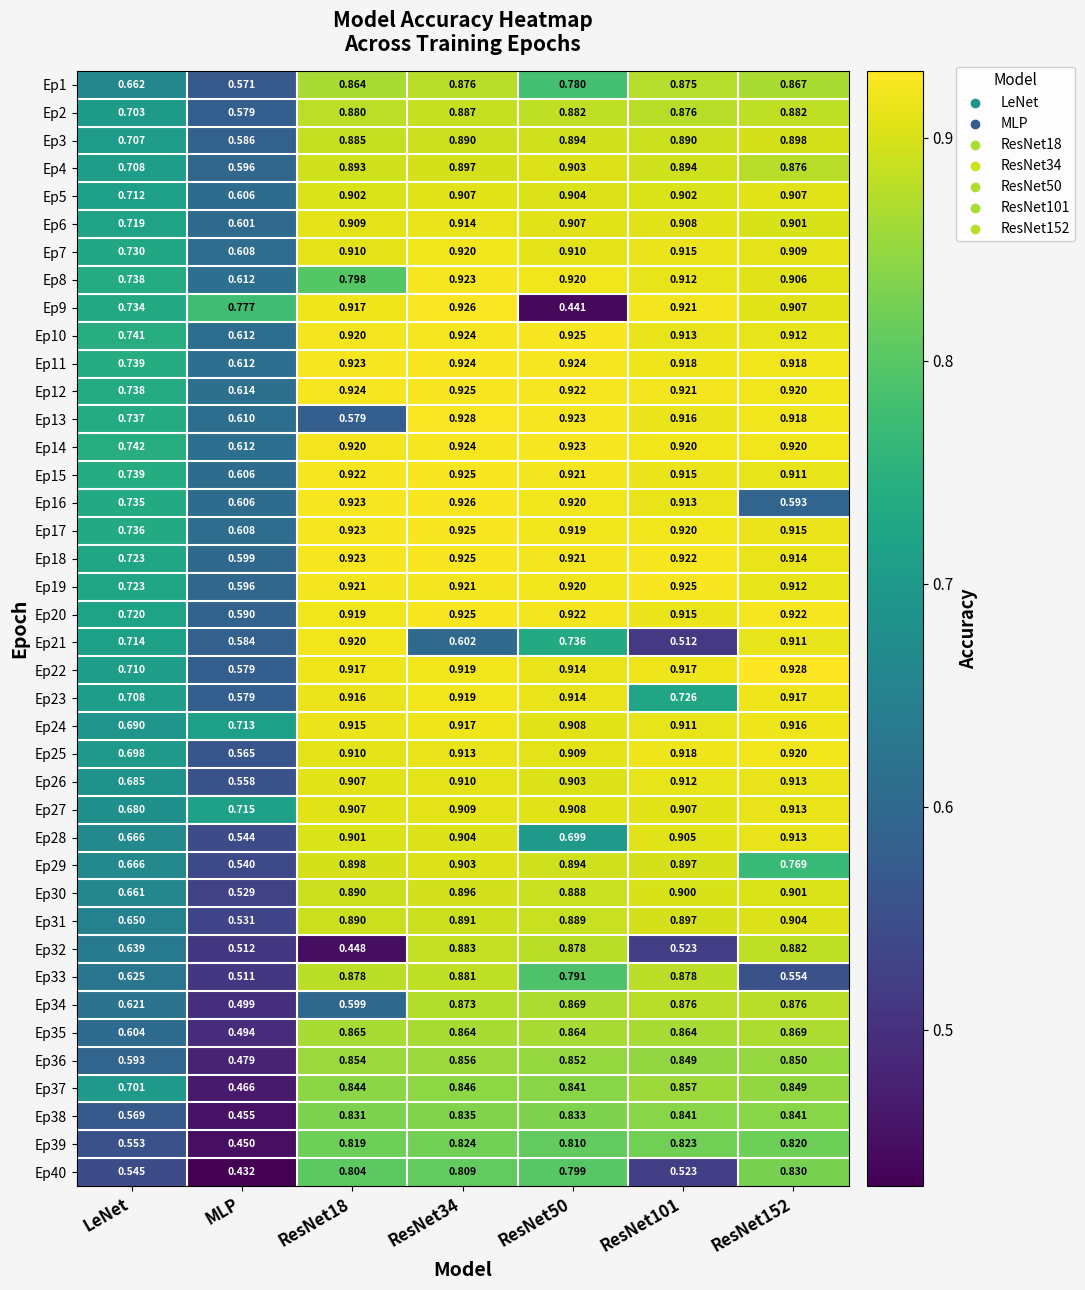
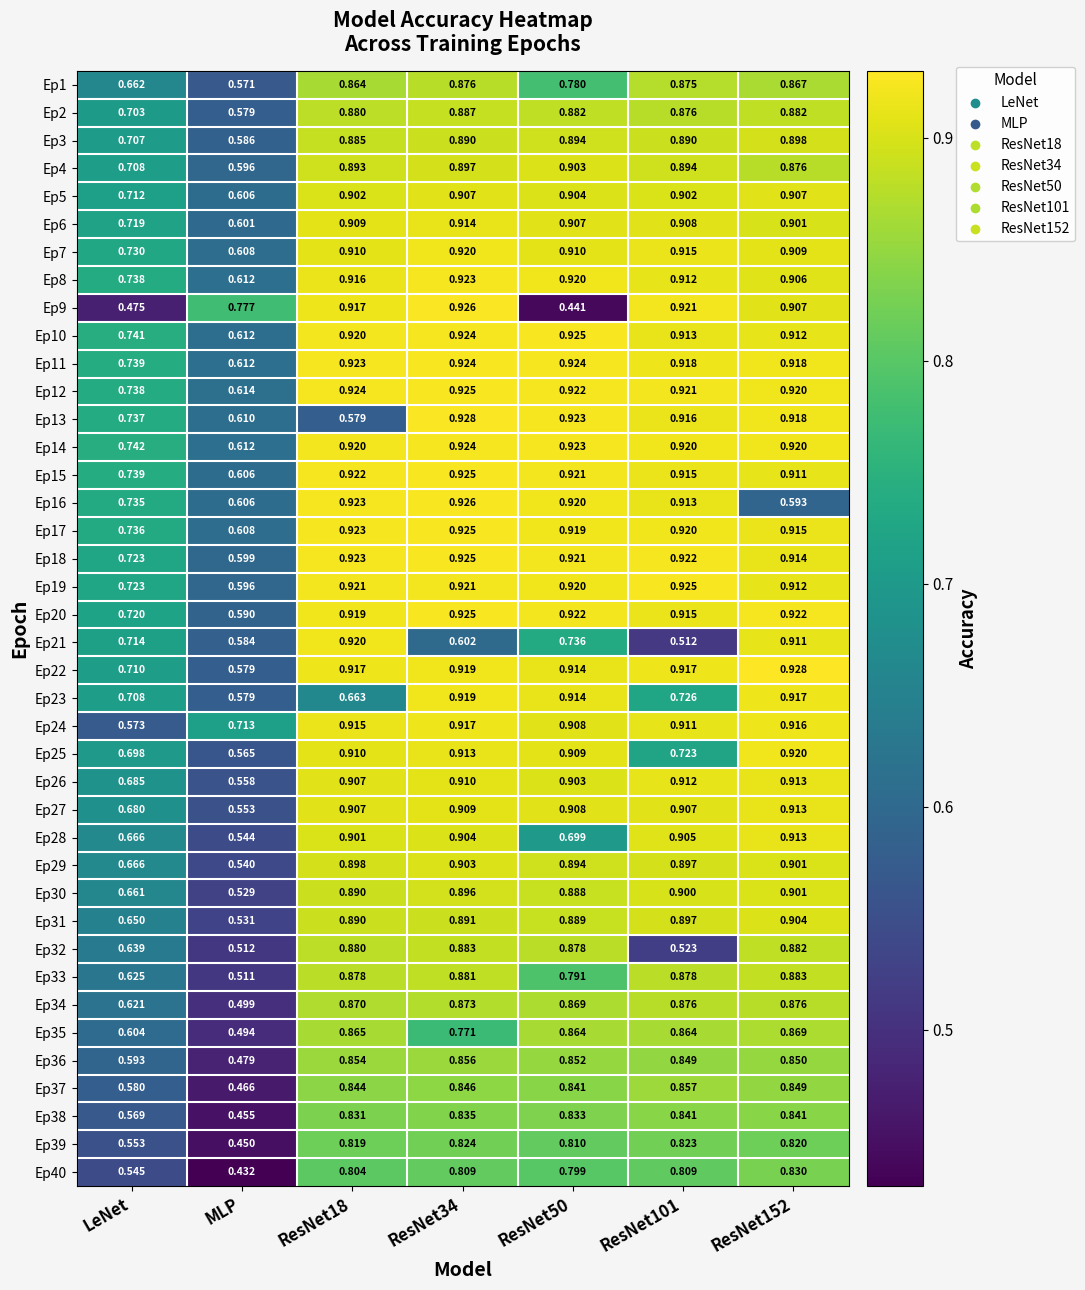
Ep8, ResNet18: 0.798 -> 0.916
Ep9, LeNet: 0.734 -> 0.475
Ep23, ResNet18: 0.916 -> 0.663
Ep24, LeNet: 0.690 -> 0.573
Ep25, ResNet101: 0.918 -> 0.723
Ep27, MLP: 0.715 -> 0.553
Ep29, ResNet152: 0.769 -> 0.901
Ep32, ResNet18: 0.448 -> 0.880
Ep33, ResNet152: 0.554 -> 0.883
Ep34, ResNet18: 0.599 -> 0.870
Ep35, ResNet34: 0.864 -> 0.771
Ep37, LeNet: 0.701 -> 0.580
Ep40, ResNet101: 0.523 -> 0.809
